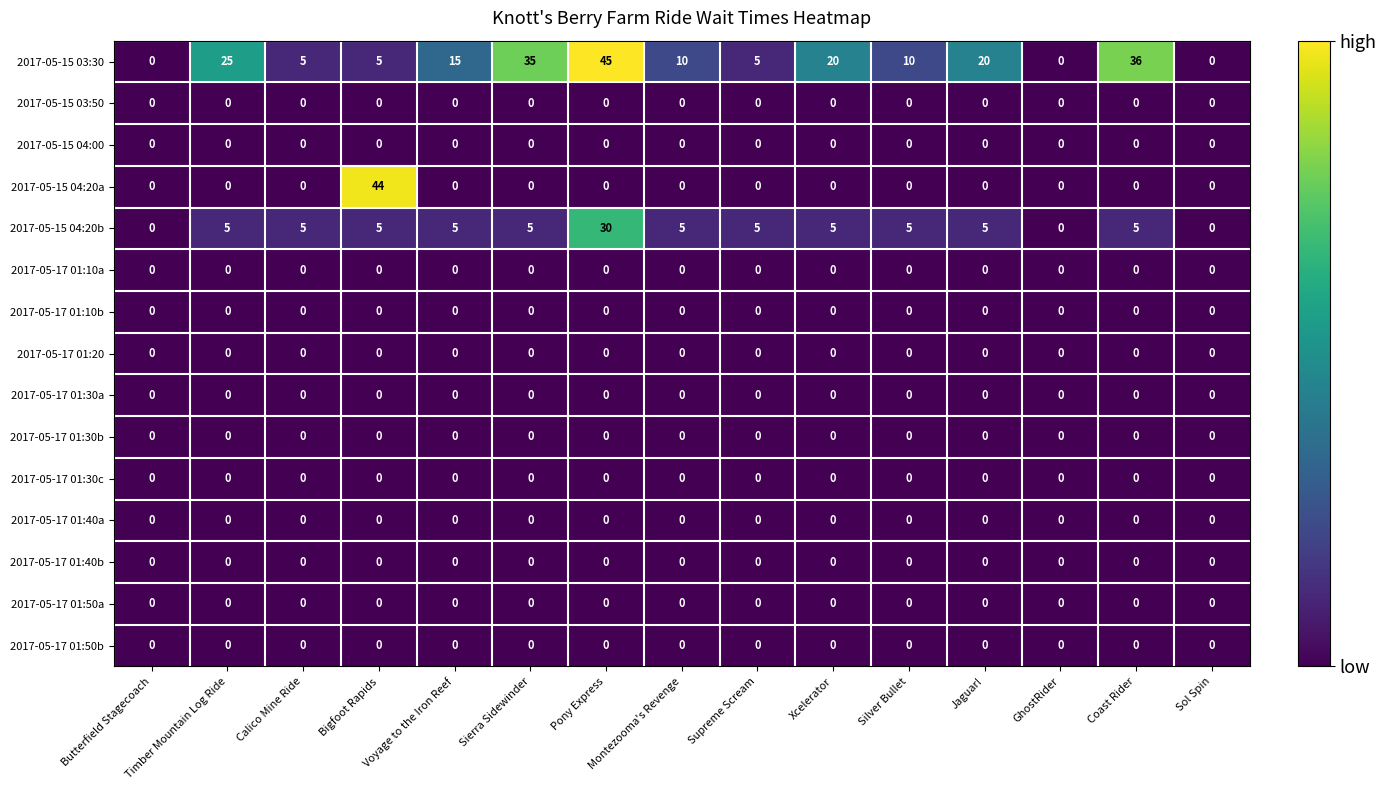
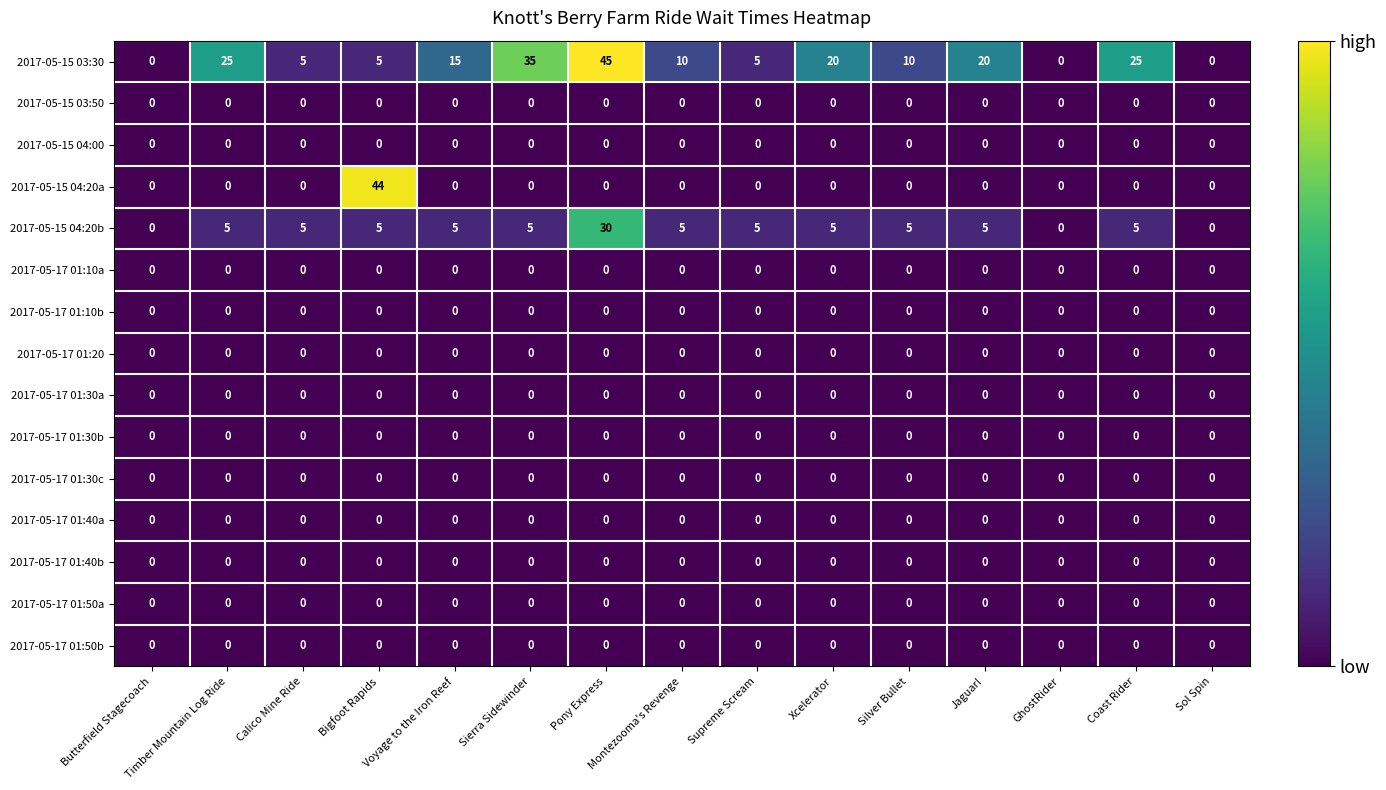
2017-05-15 03:30, Coast Rider: 36 -> 25
